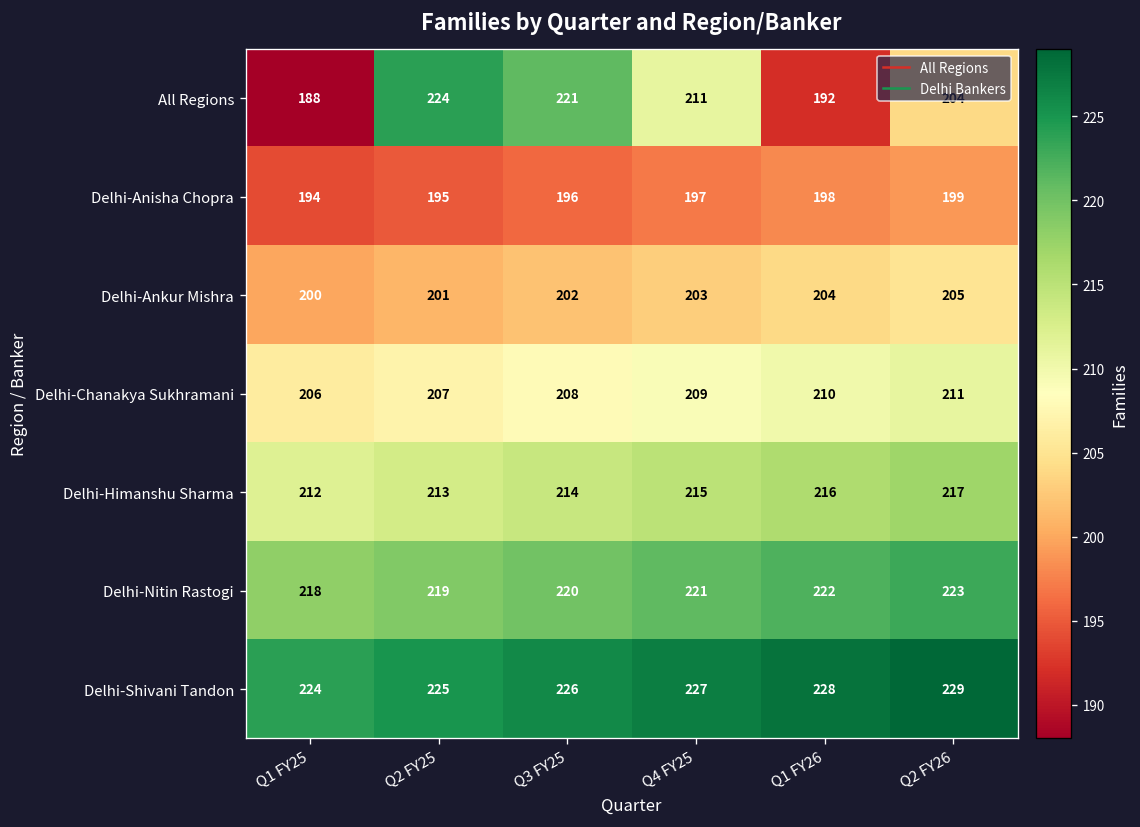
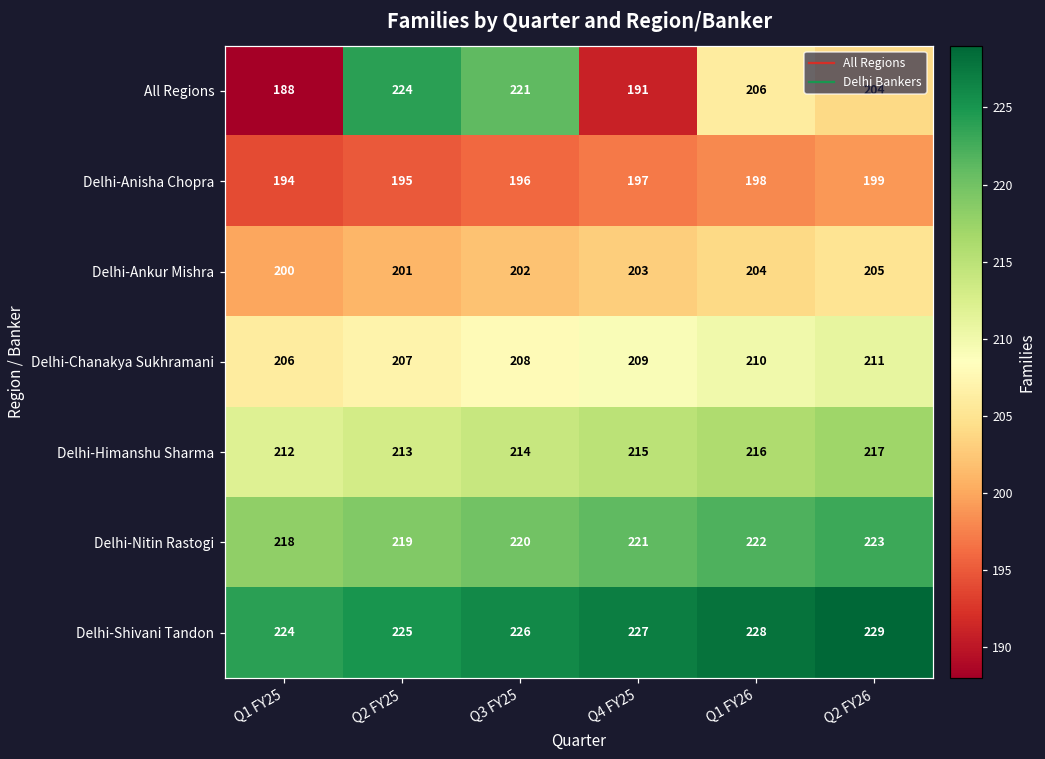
All Regions, Q4 FY25: 211 -> 191
All Regions, Q1 FY26: 192 -> 206
